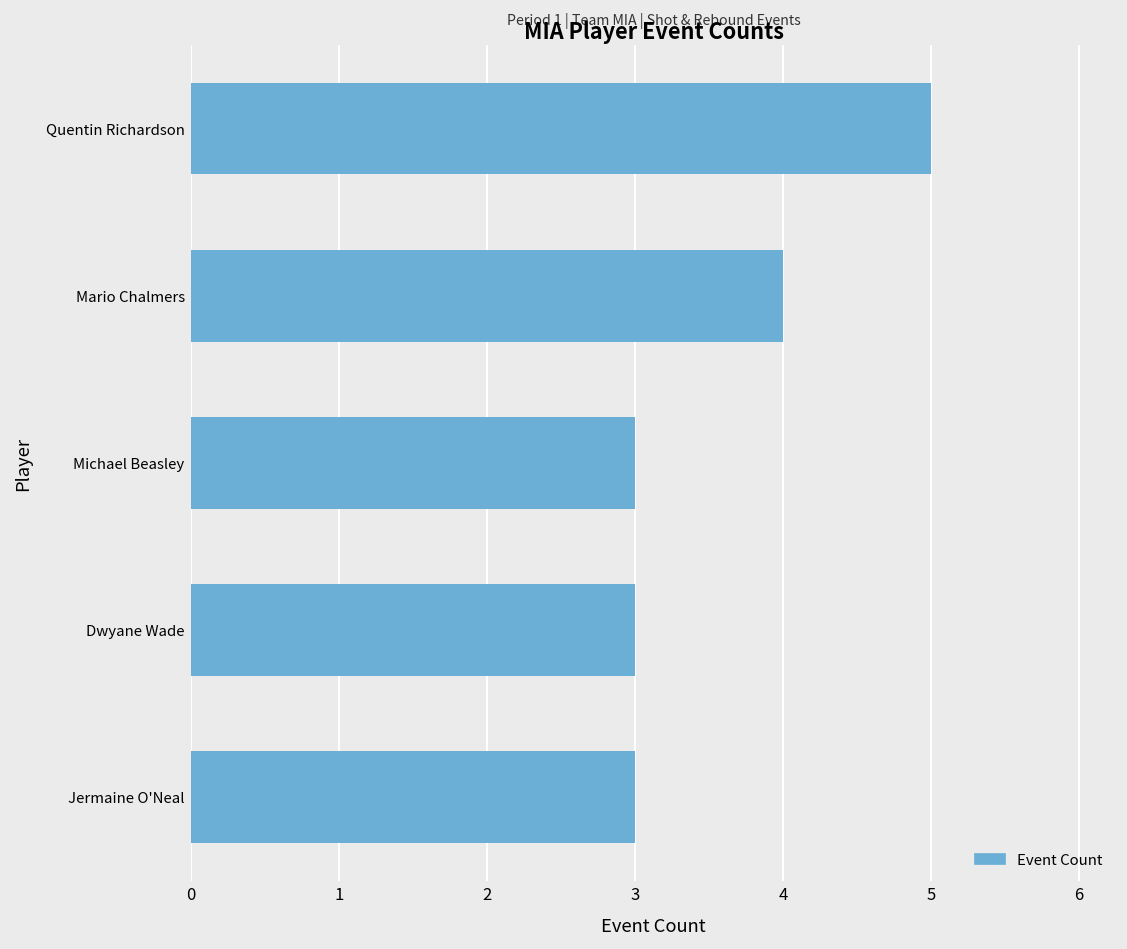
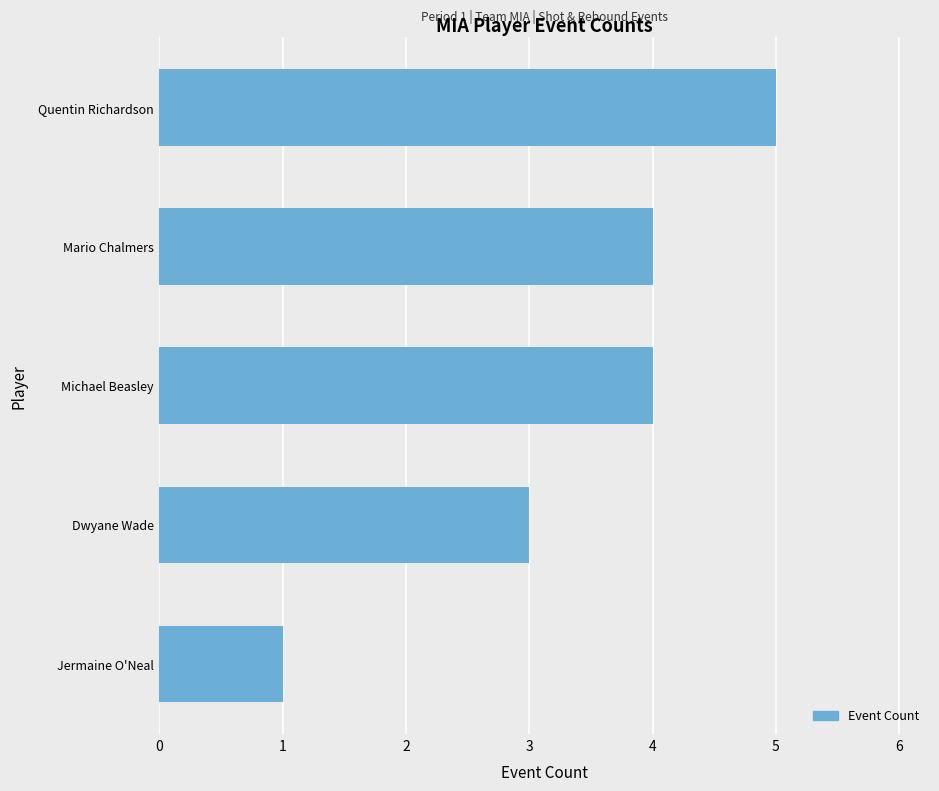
Michael Beasley: 3 -> 4
Jermaine O'Neal: 3 -> 1
